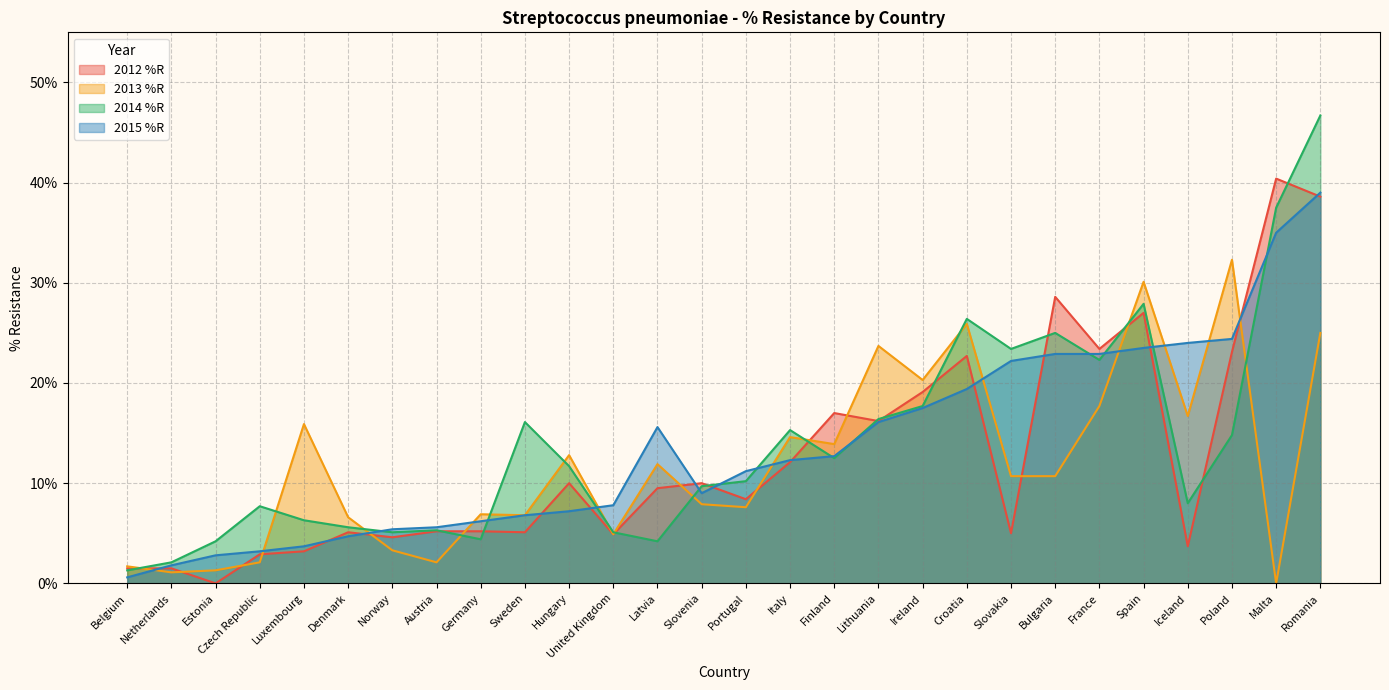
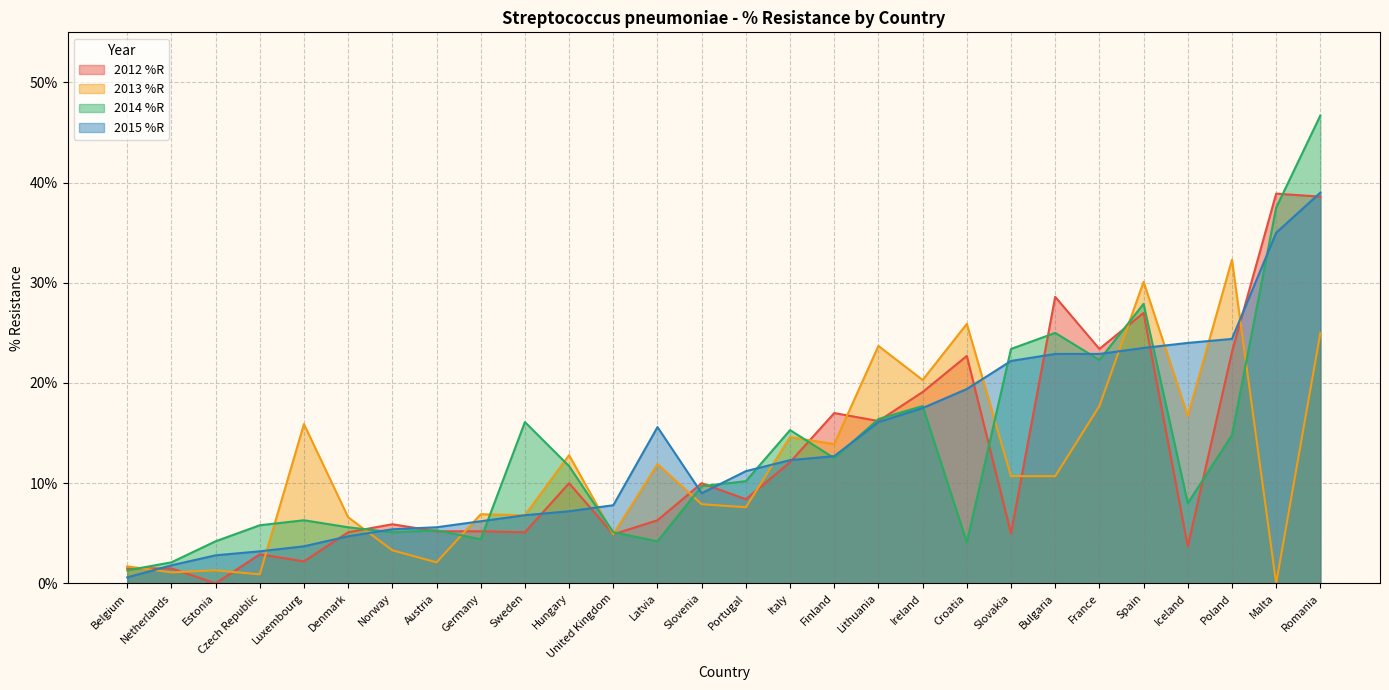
2013 %R, Czech Republic: 2.1% -> 0.9%
2014 %R, Czech Republic: 7.7% -> 5.8%
2012 %R, Luxembourg: 3.2% -> 2.2%
2012 %R, Norway: 4.6% -> 5.9%
2012 %R, Latvia: 9.5% -> 6.3%
2014 %R, Croatia: 26.4% -> 4.1%
2012 %R, Malta: 40.4% -> 38.9%
